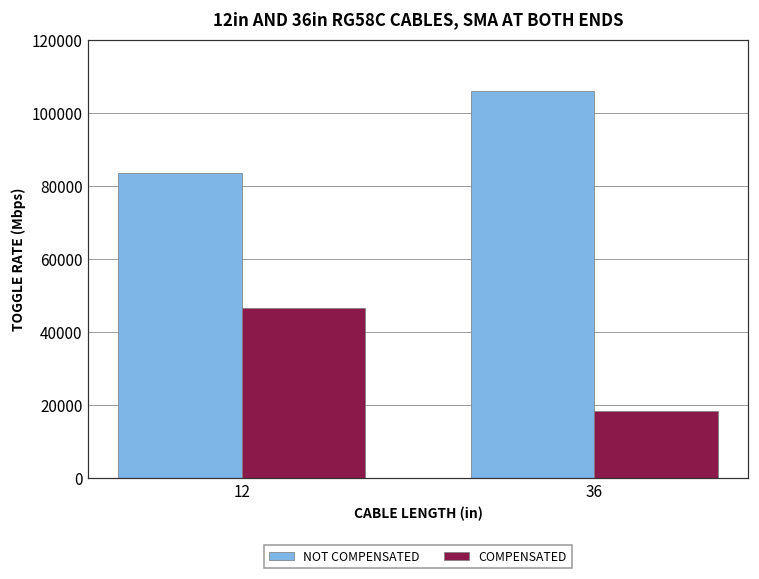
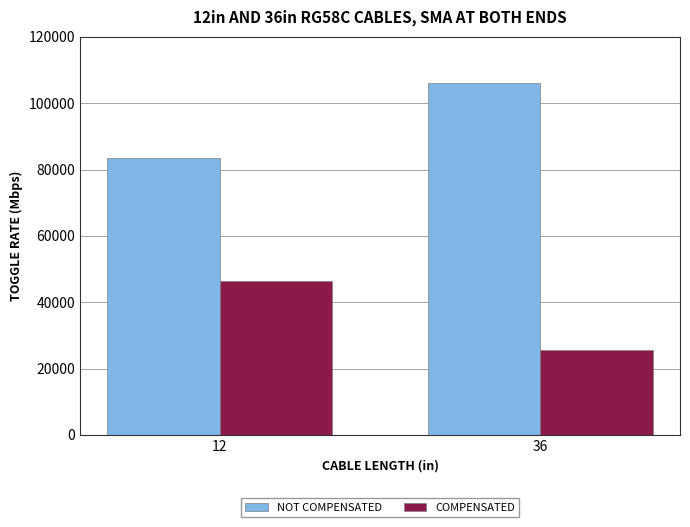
COMPENSATED, 36: 18000 -> 26000
